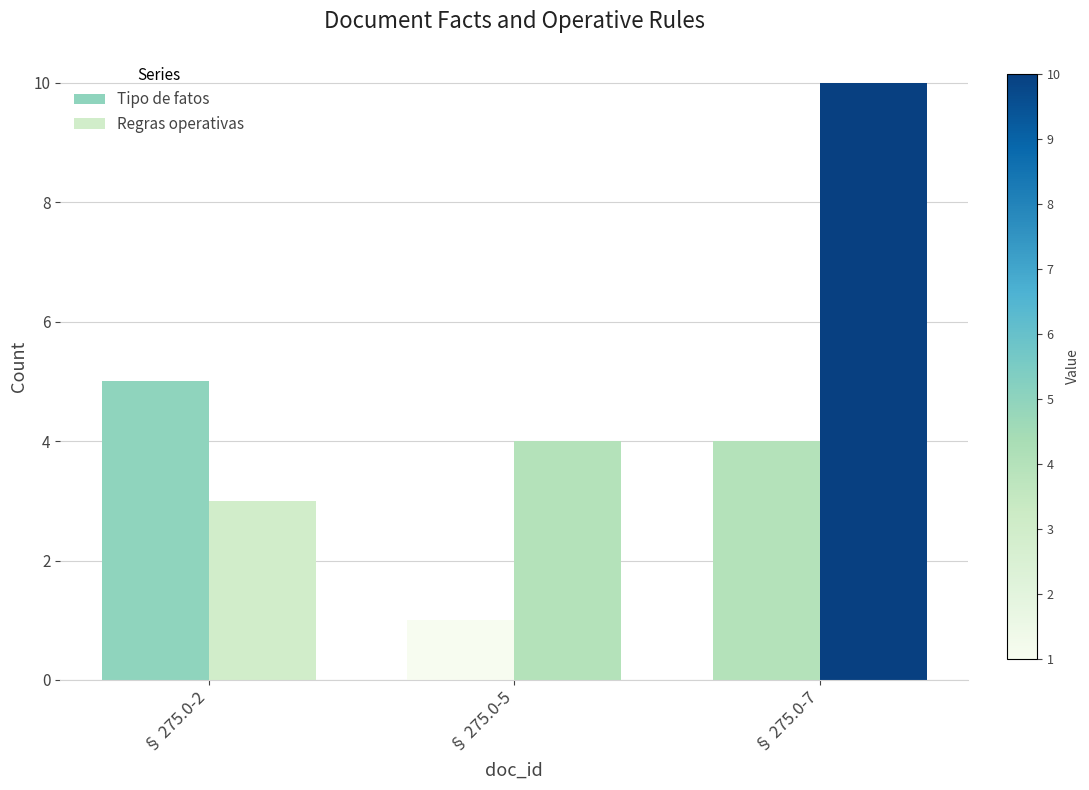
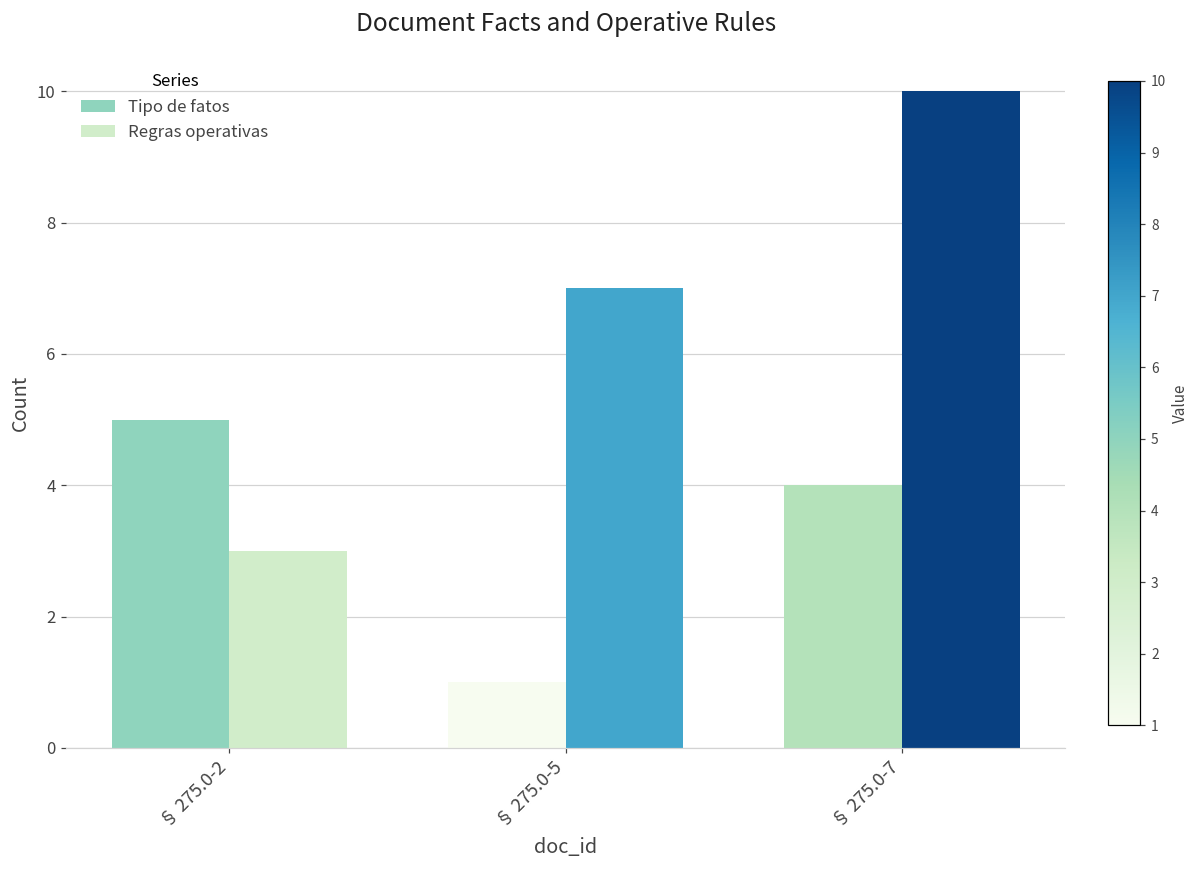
Regras operativas, § 275.0-5: 4 -> 7
